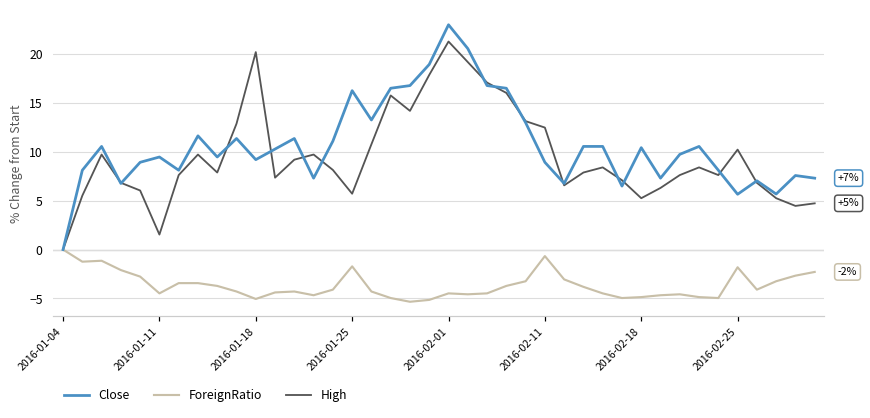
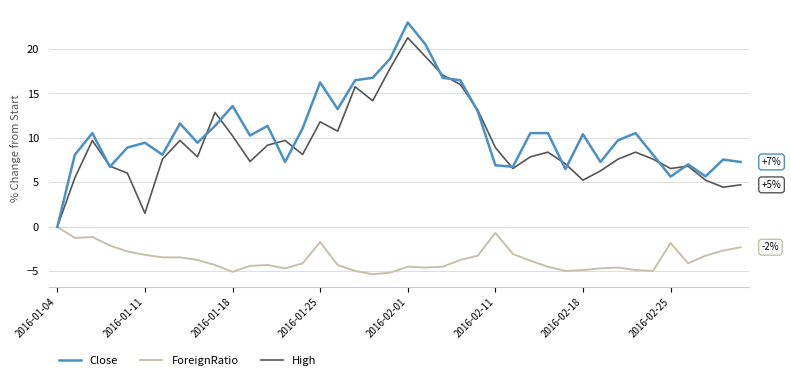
ForeignRatio, 2016-01-11: -4 -> -3
Close, 2016-01-18: 9 -> 14
High, 2016-01-18: 20 -> 10
High, 2016-01-25: 6 -> 12
Close, 2016-02-11: 9 -> 7
High, 2016-02-11: 12 -> 9
High, 2016-02-25: 10 -> 7
